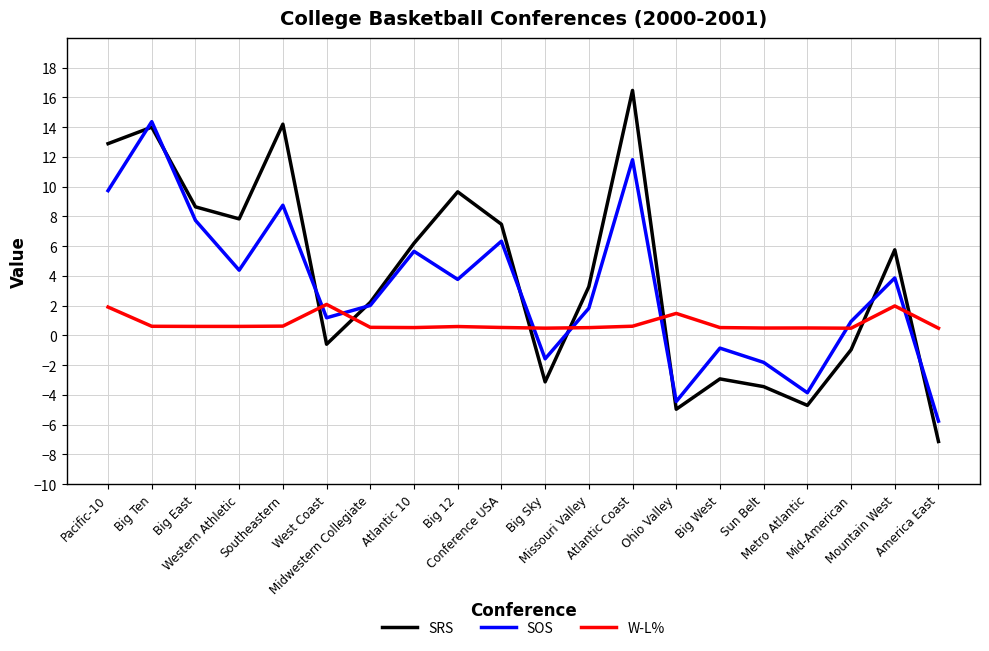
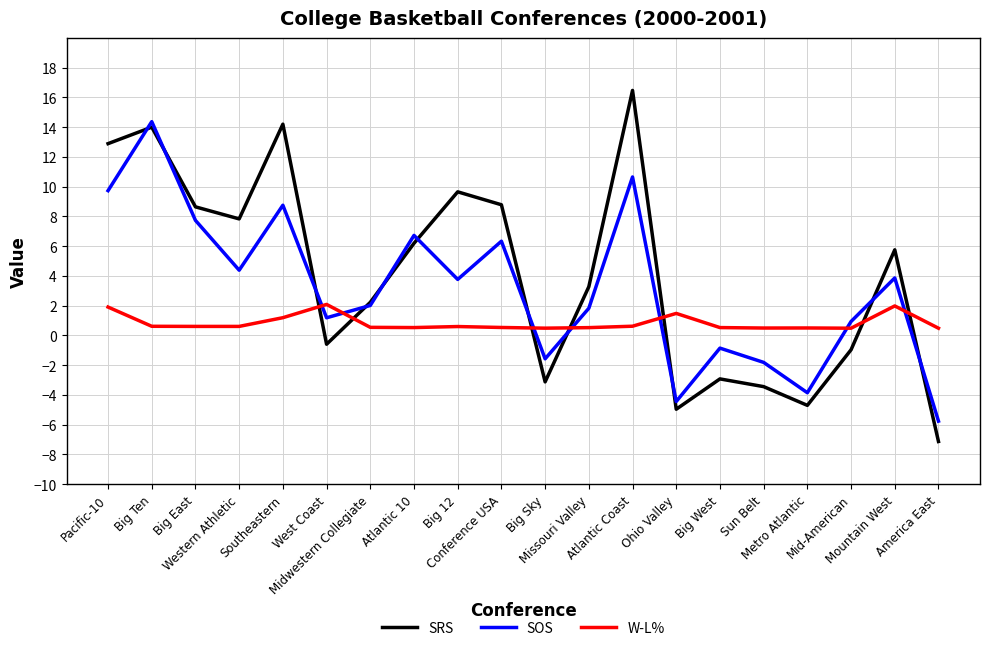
W-L%, Southeastern: 0.6 -> 1.2
SOS, Atlantic 10: 5.7 -> 6.7
SRS, Conference USA: 7.5 -> 8.8
SOS, Atlantic Coast: 11.8 -> 10.7
